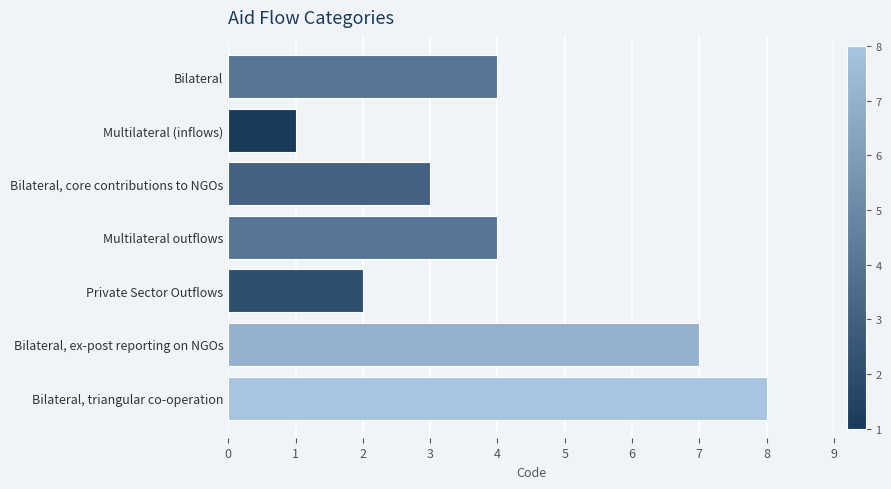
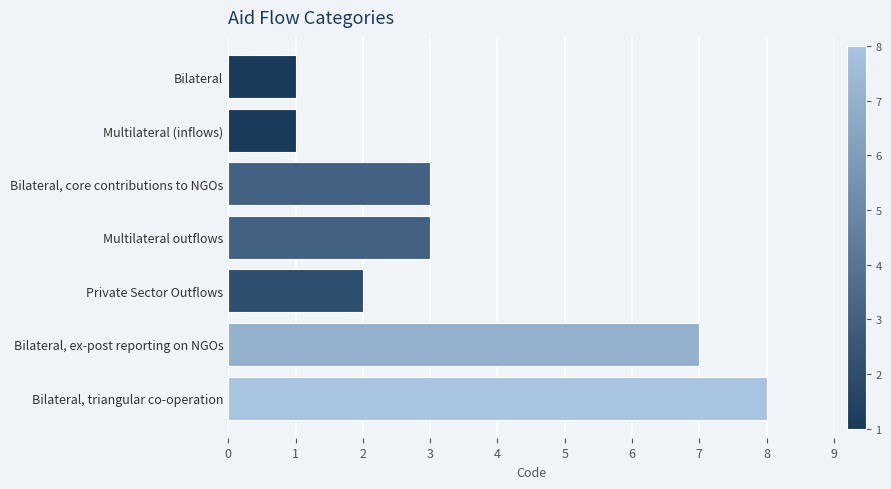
Bilateral: 4 -> 1
Multilateral outflows: 4 -> 3
